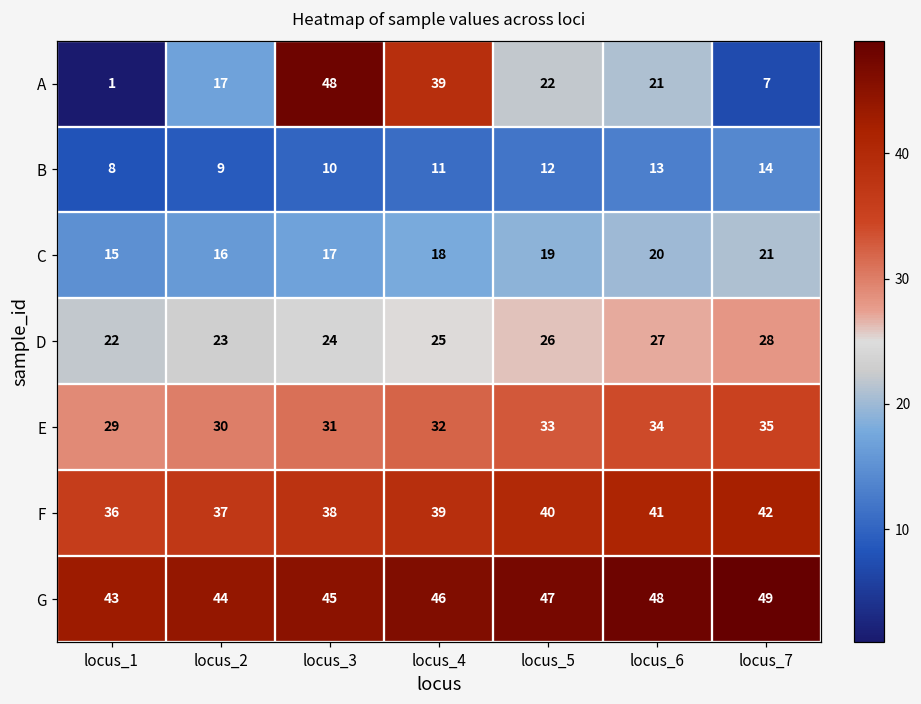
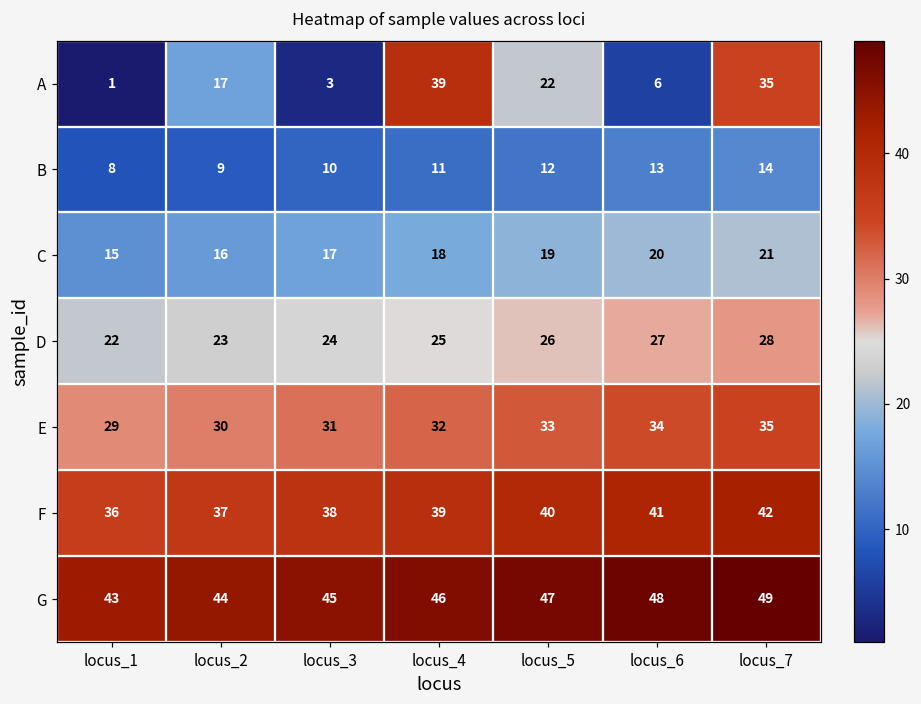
A, locus_3: 48 -> 3
A, locus_6: 21 -> 6
A, locus_7: 7 -> 35
